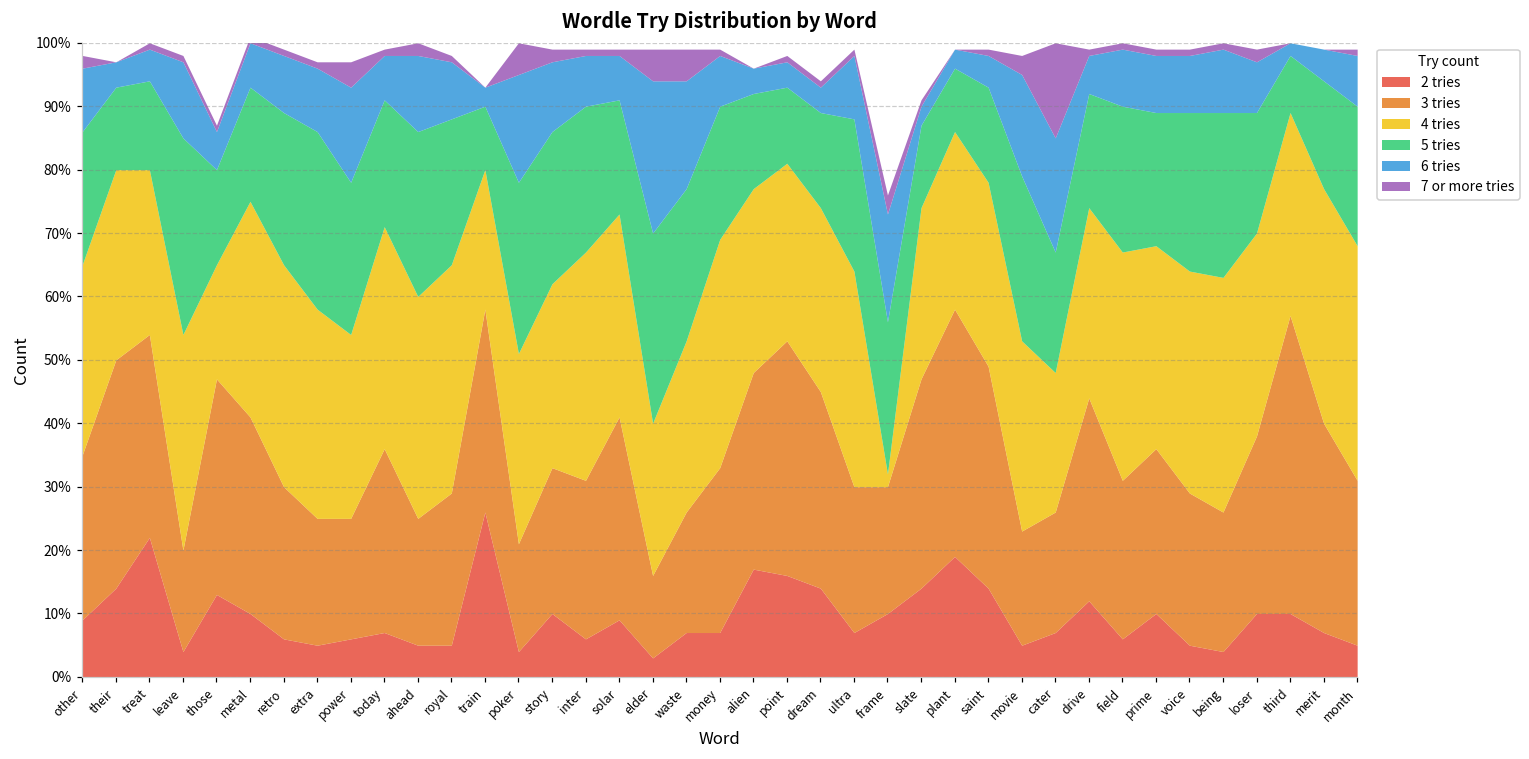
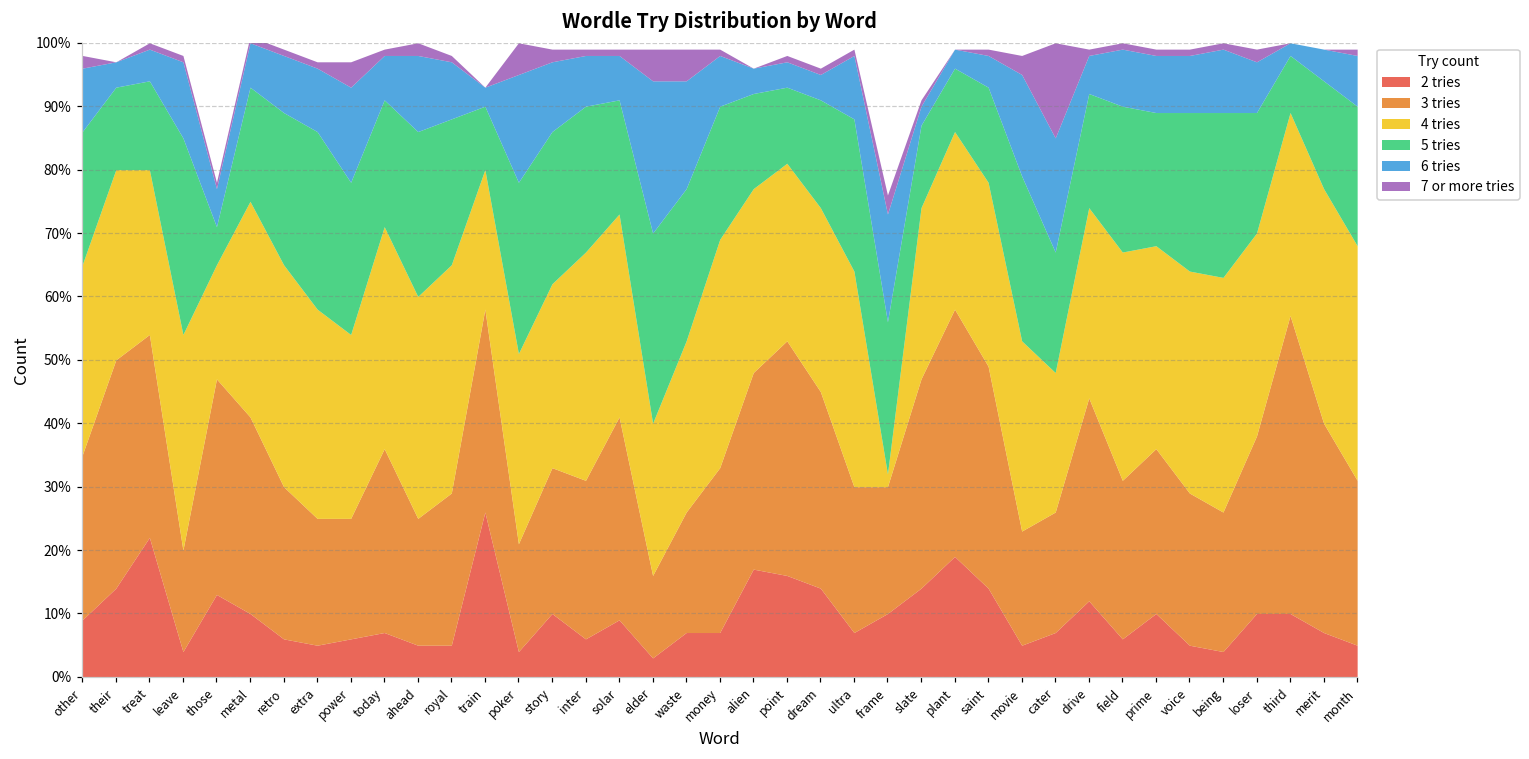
5 tries, those: 15% -> 6%
5 tries, dream: 15% -> 17%
